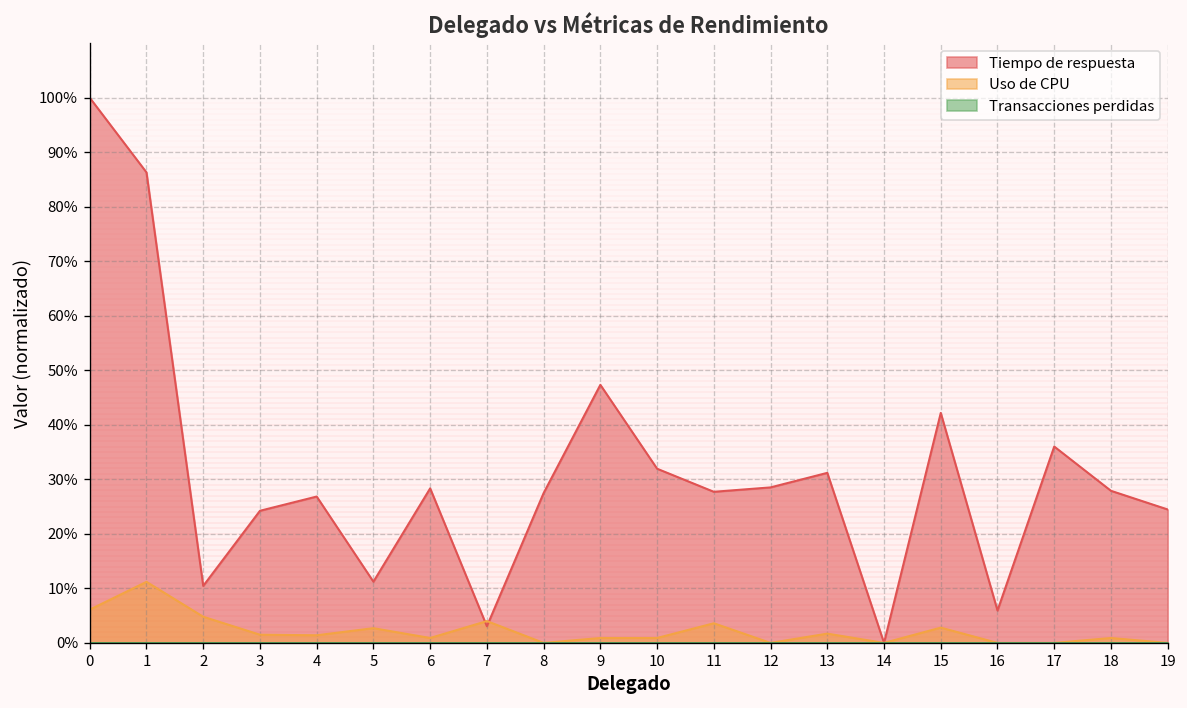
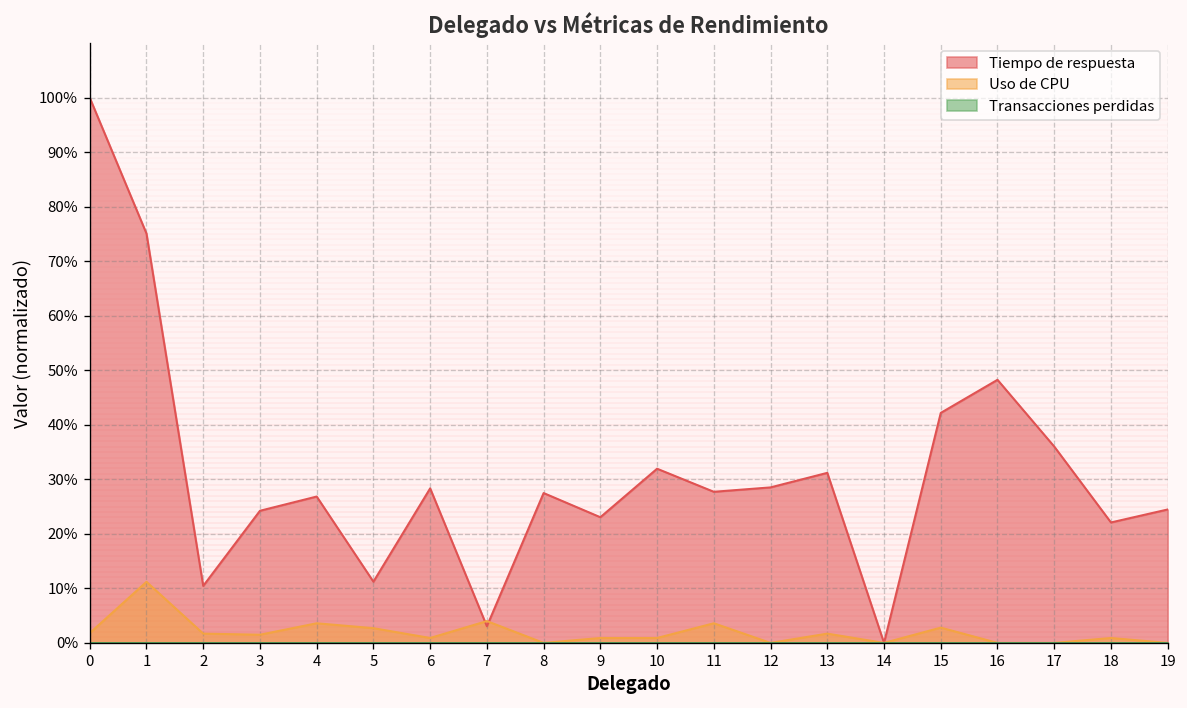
Uso de CPU, 0: 6% -> 2%
Tiempo de respuesta, 1: 86% -> 75%
Uso de CPU, 2: 5% -> 2%
Uso de CPU, 4: 1% -> 4%
Tiempo de respuesta, 9: 47% -> 23%
Tiempo de respuesta, 16: 6% -> 48%
Tiempo de respuesta, 18: 28% -> 22%
